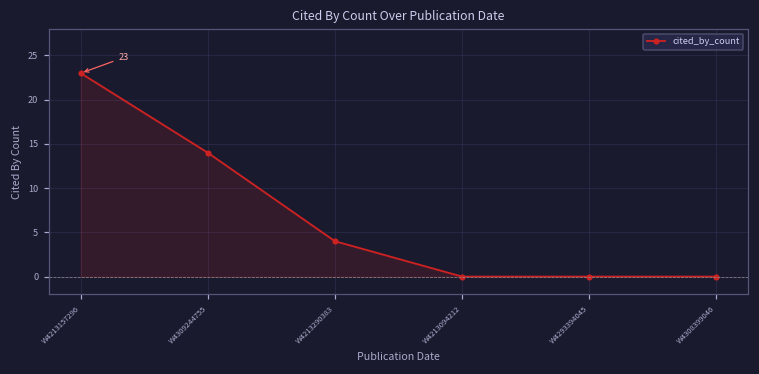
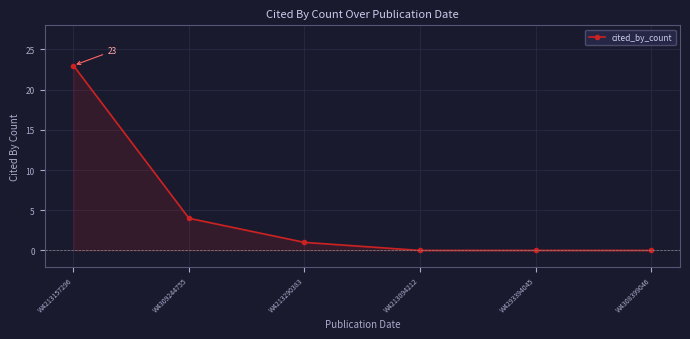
W4309244755: 14 -> 4
W4213290383: 4 -> 1
